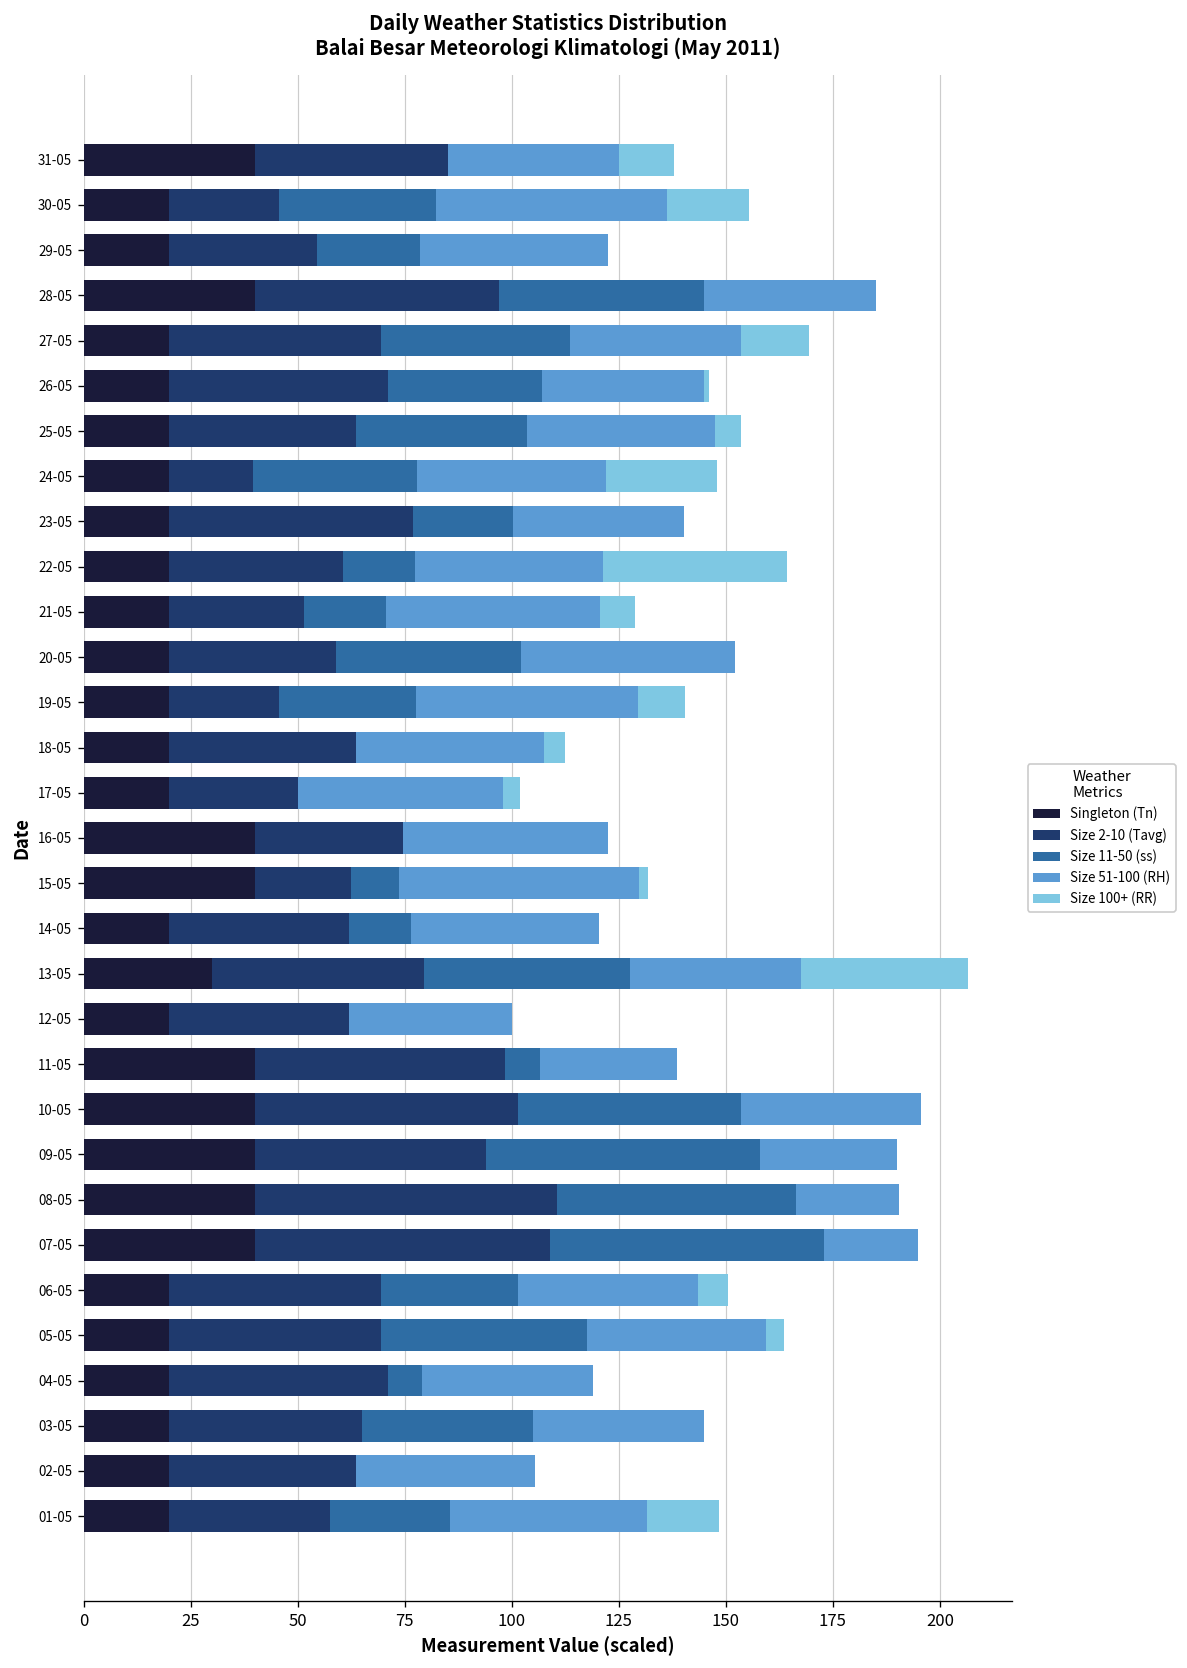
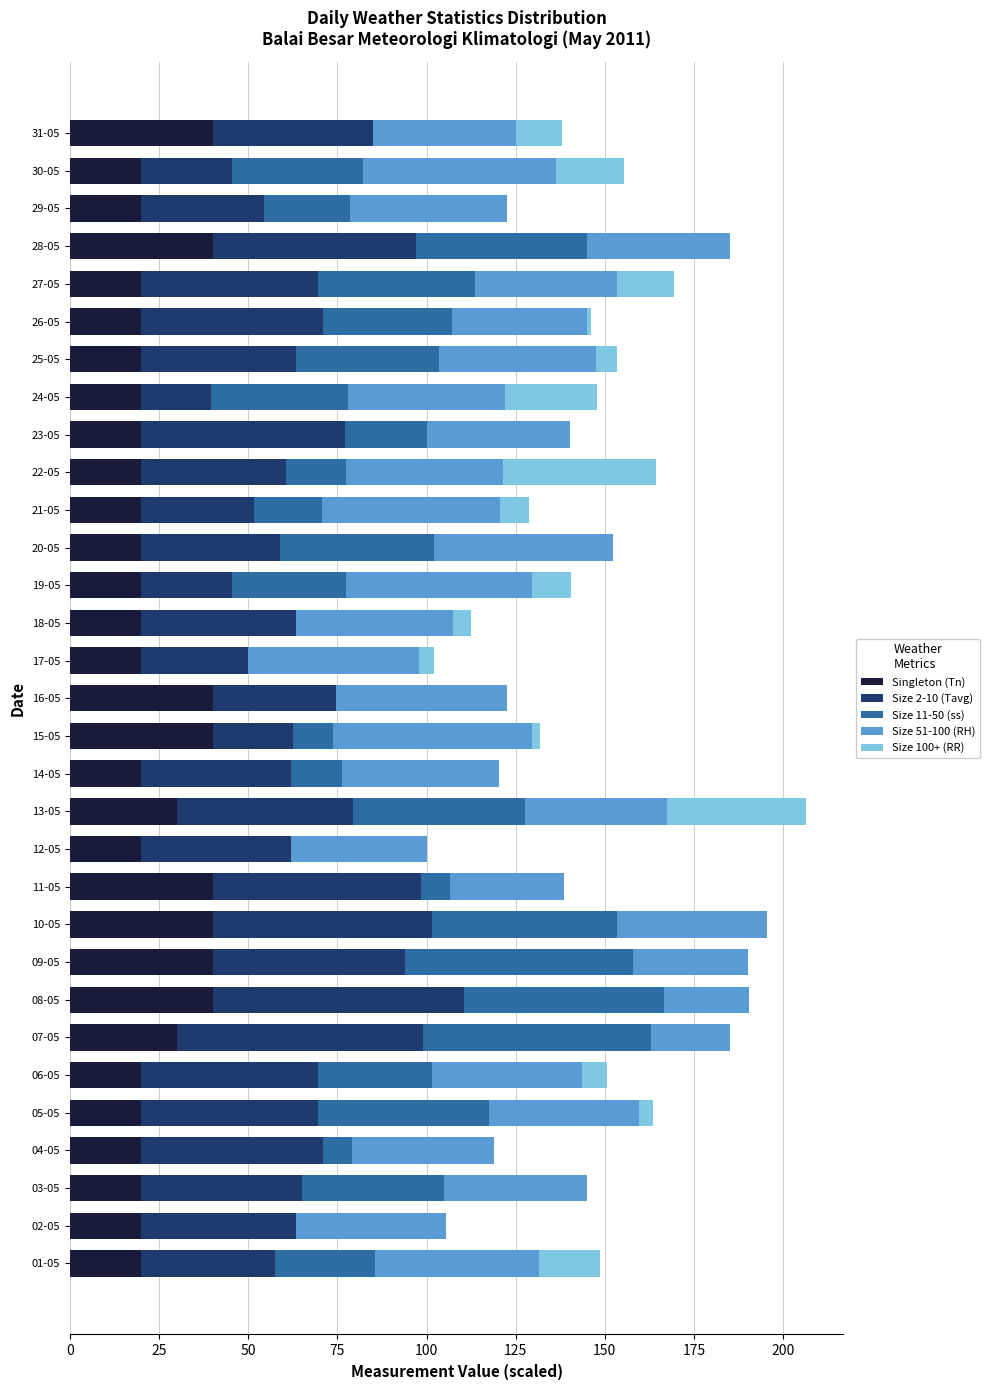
Singleton (Tn), 07-05: 40 -> 30
